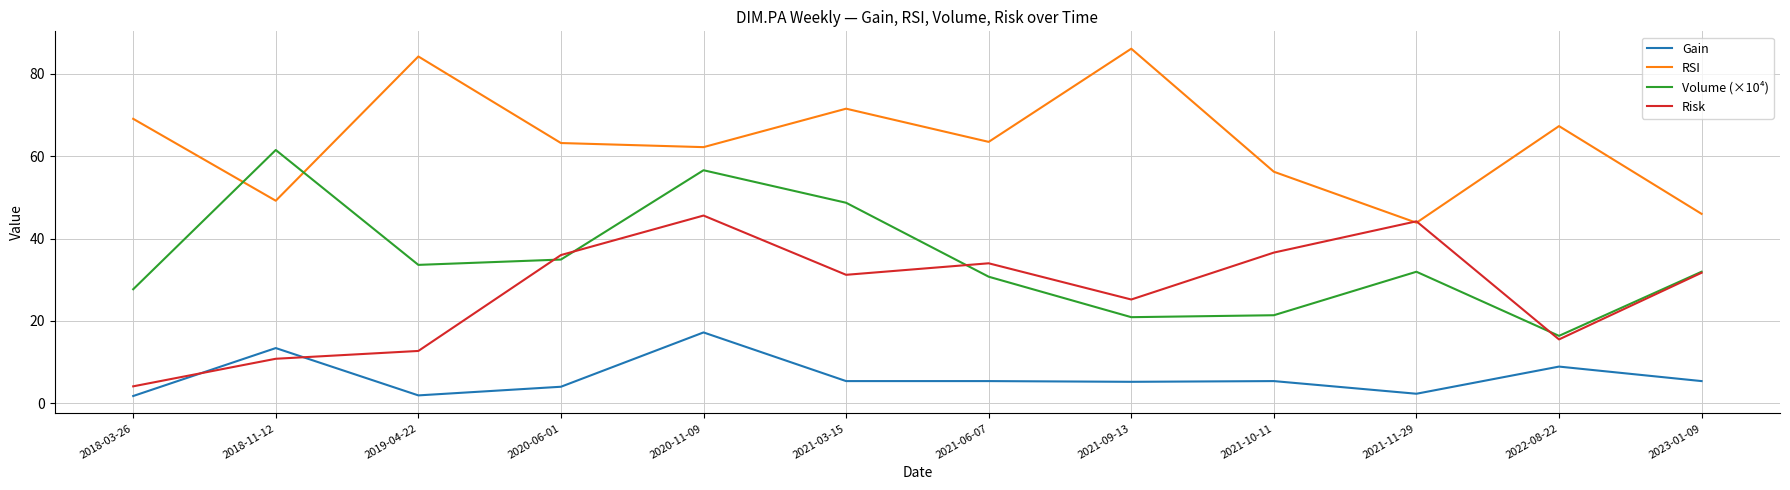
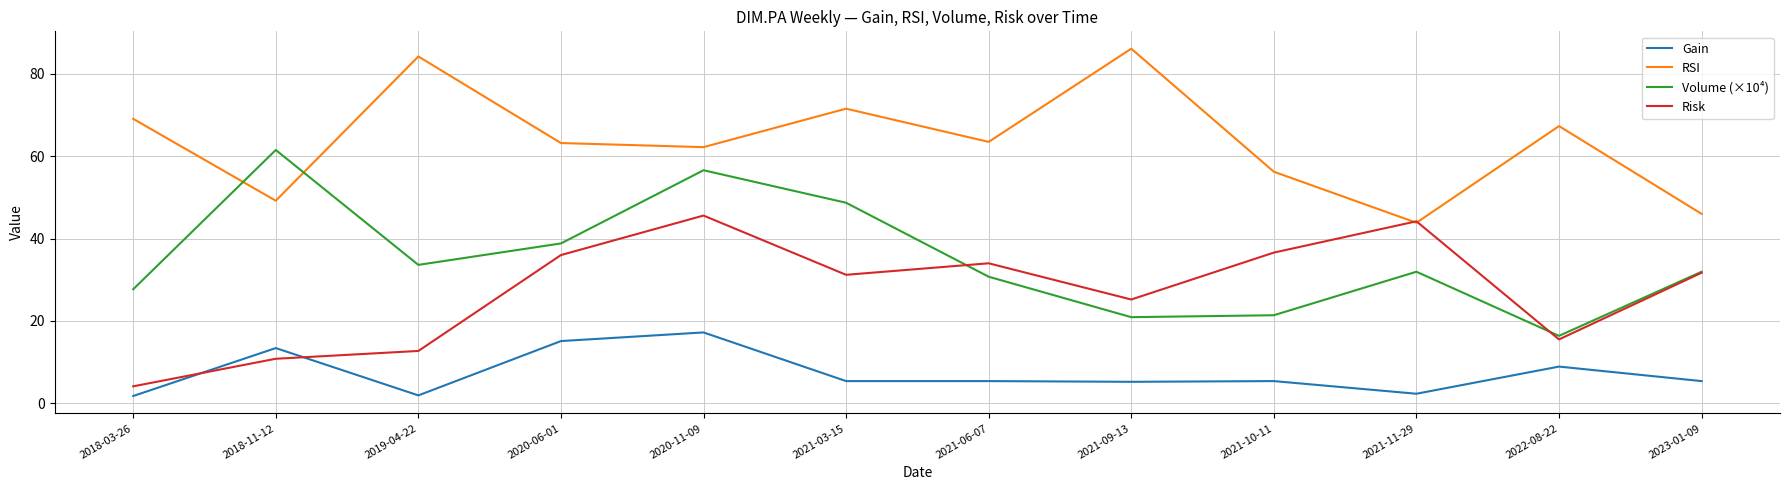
Gain, 2020-06-01: 4 -> 15
Volume (×10⁴), 2020-06-01: 35 -> 39
